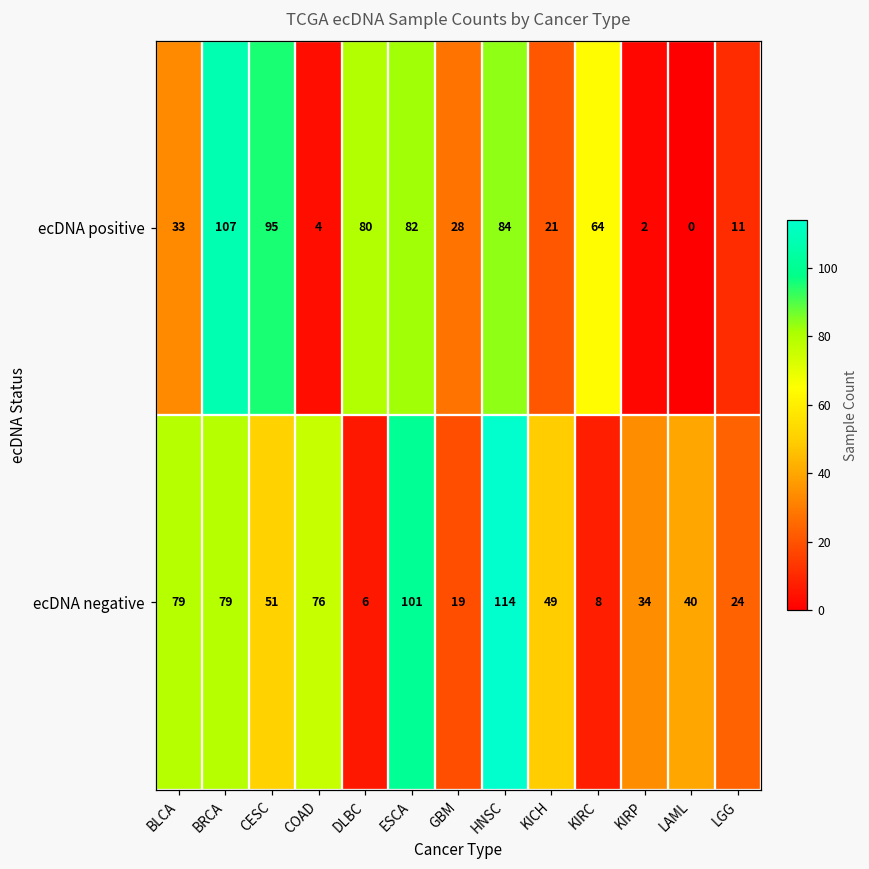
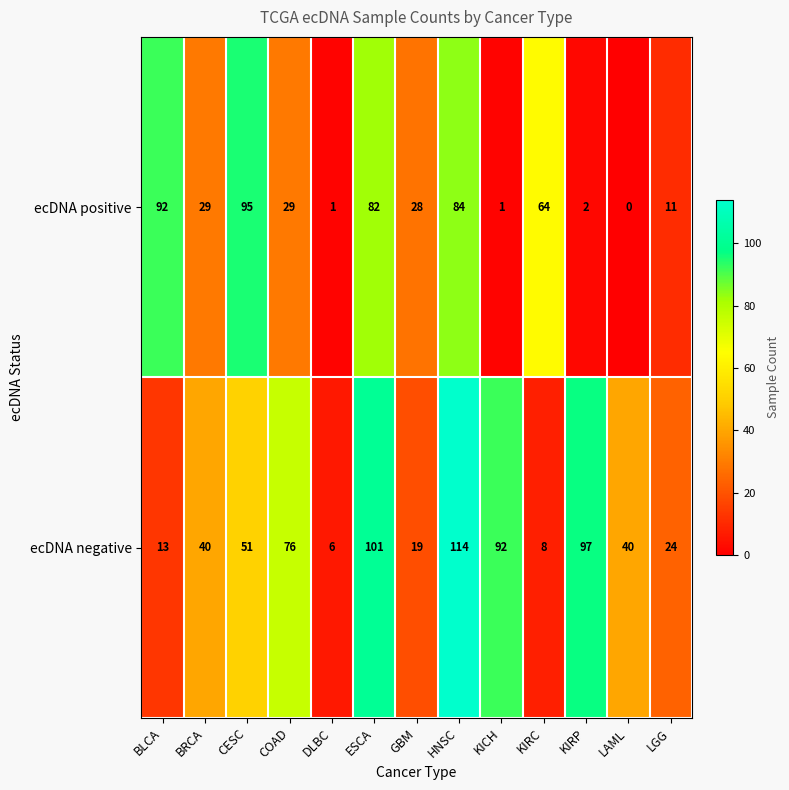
ecDNA positive, BLCA: 33 -> 92
ecDNA positive, BRCA: 107 -> 29
ecDNA positive, COAD: 4 -> 29
ecDNA positive, DLBC: 80 -> 1
ecDNA positive, KICH: 21 -> 1
ecDNA negative, BLCA: 79 -> 13
ecDNA negative, BRCA: 79 -> 40
ecDNA negative, KICH: 49 -> 92
ecDNA negative, KIRP: 34 -> 97
